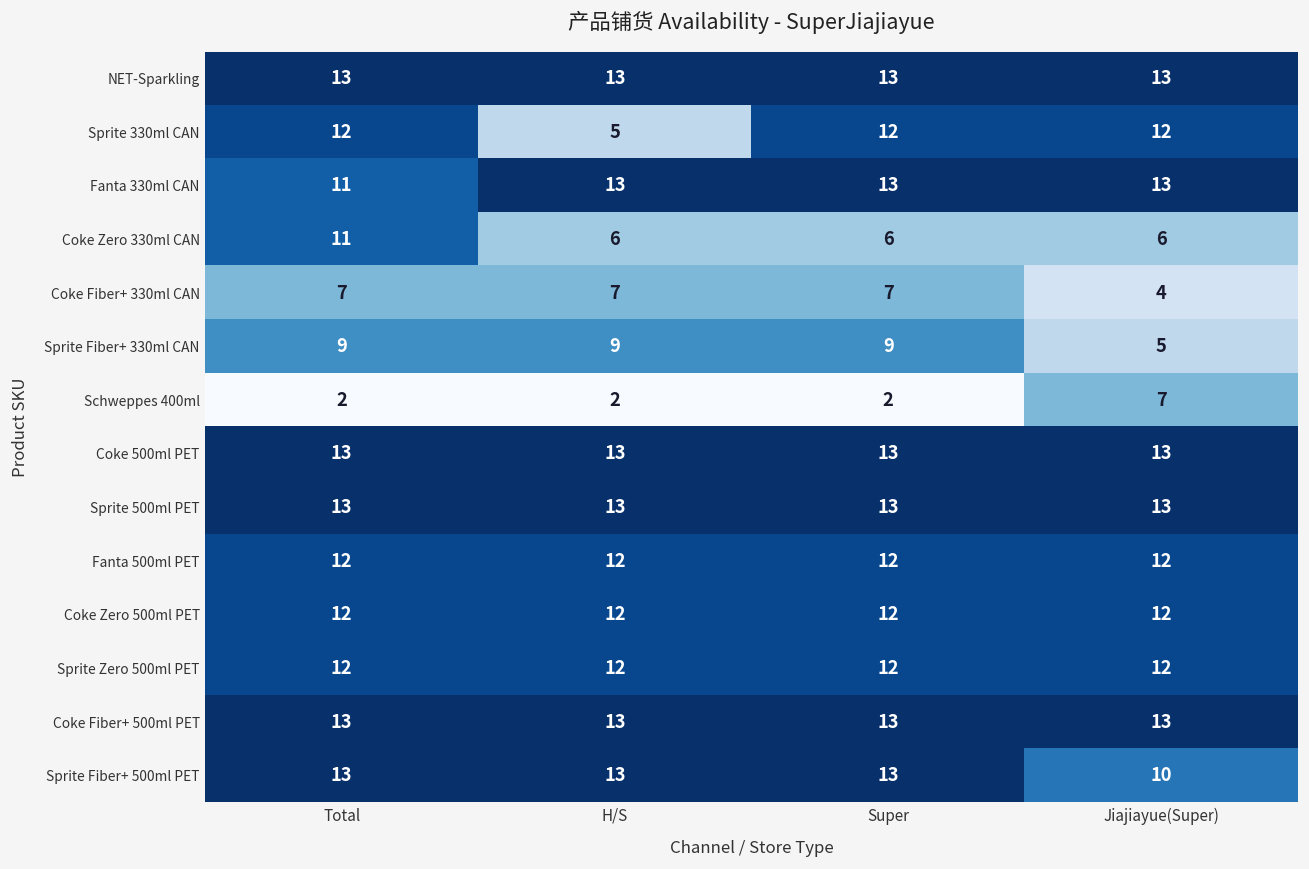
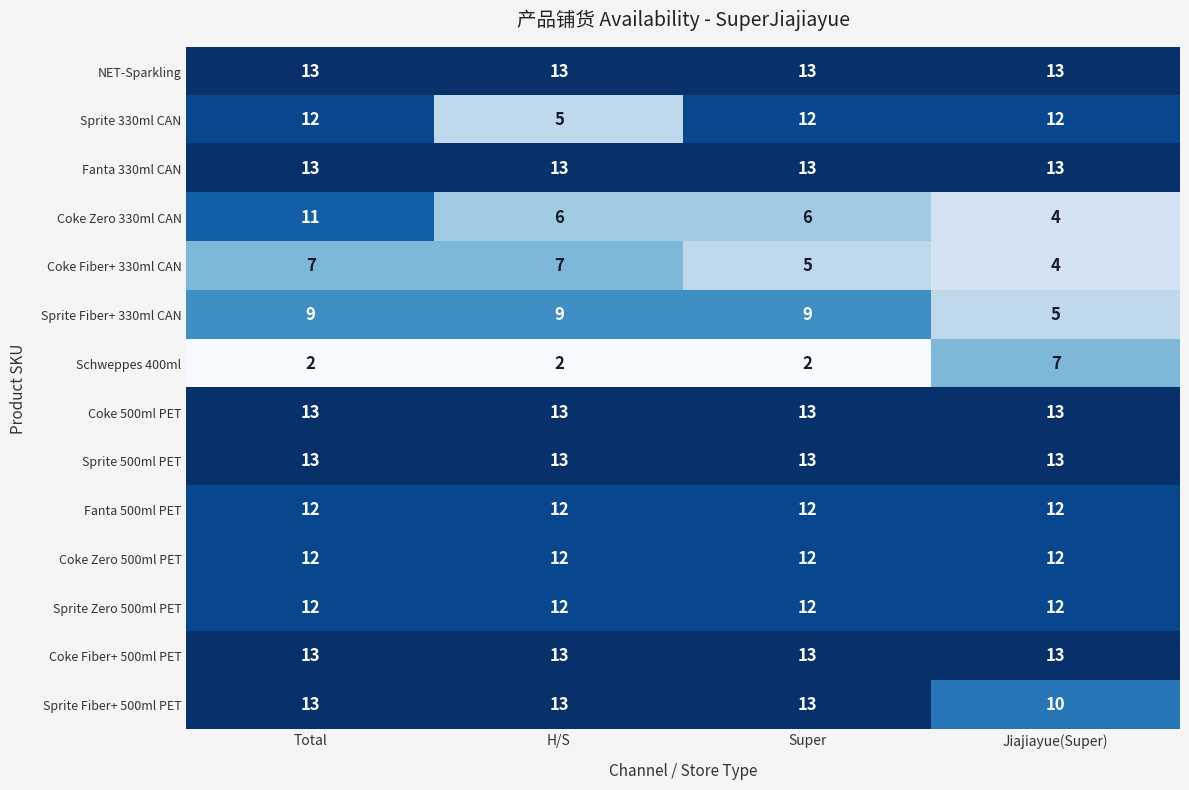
Fanta 330ml CAN, Total: 11 -> 13
Coke Zero 330ml CAN, Jiajiayue(Super): 6 -> 4
Coke Fiber+ 330ml CAN, Super: 7 -> 5
